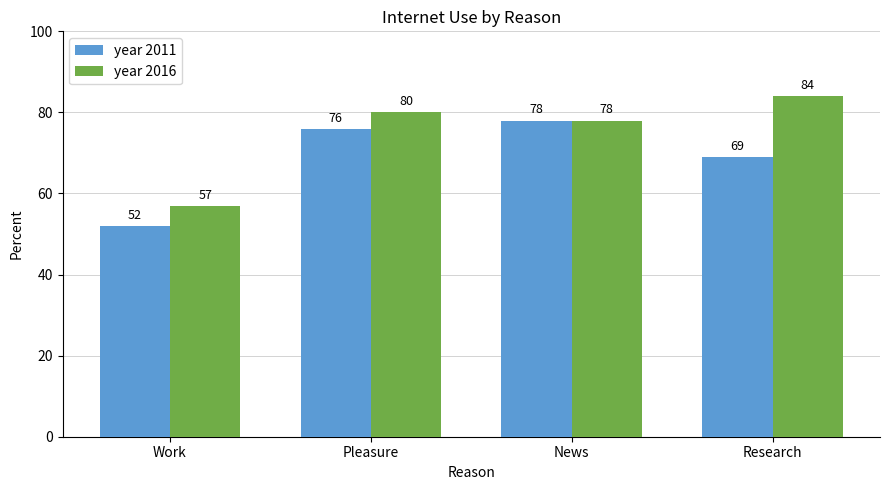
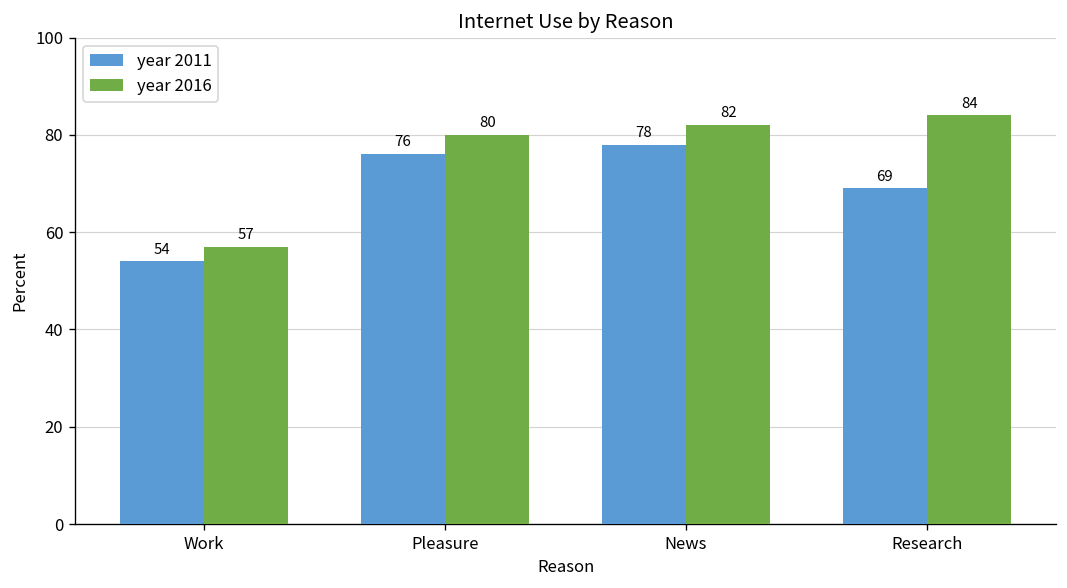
year 2011, Work: 52 -> 54
year 2016, News: 78 -> 82
